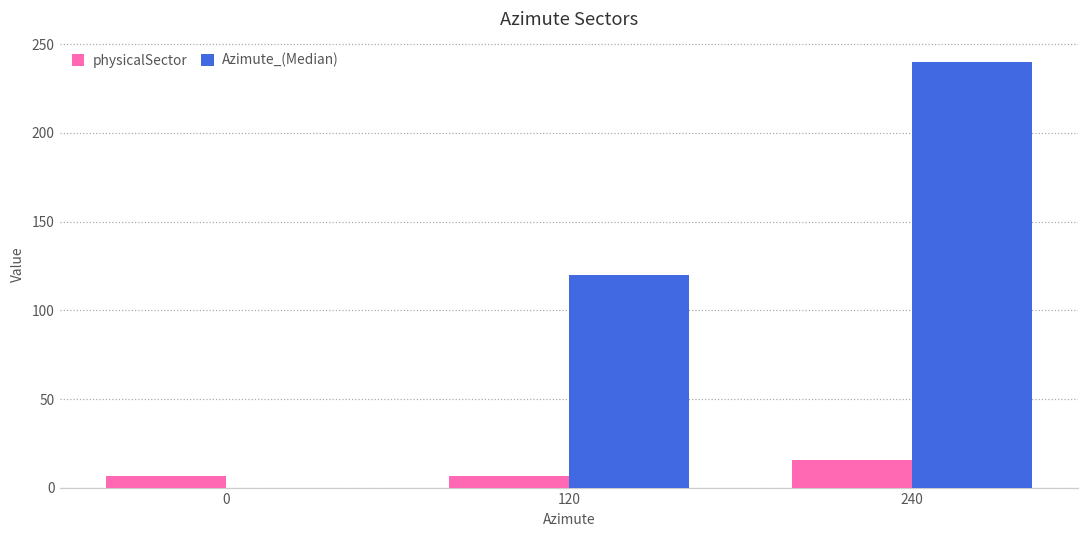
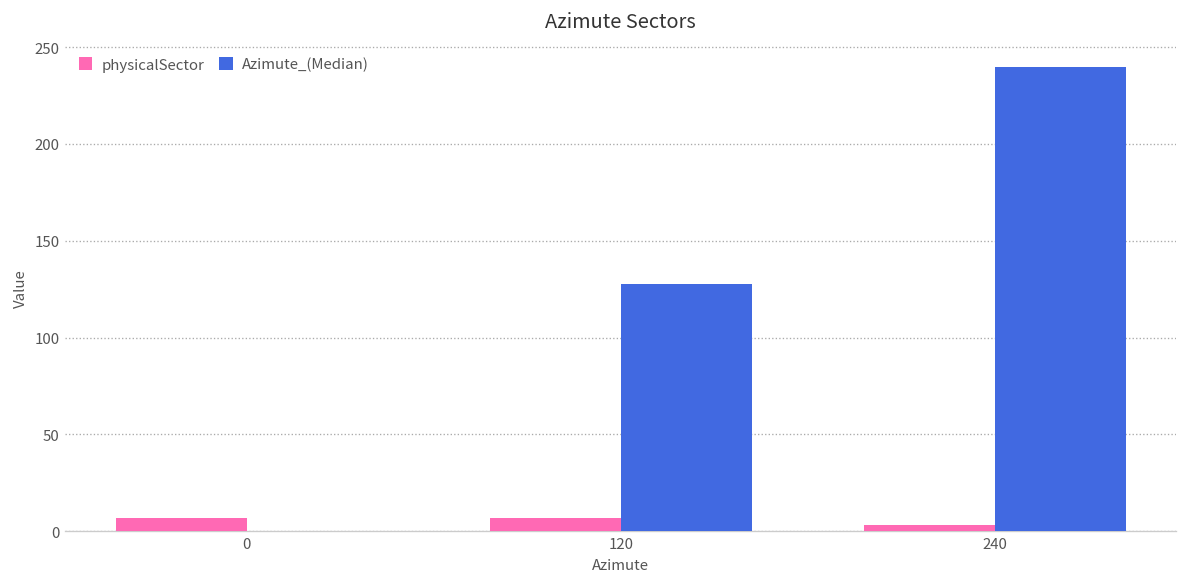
Azimute_(Median), 120: 120 -> 128
physicalSector, 240: 16 -> 3
